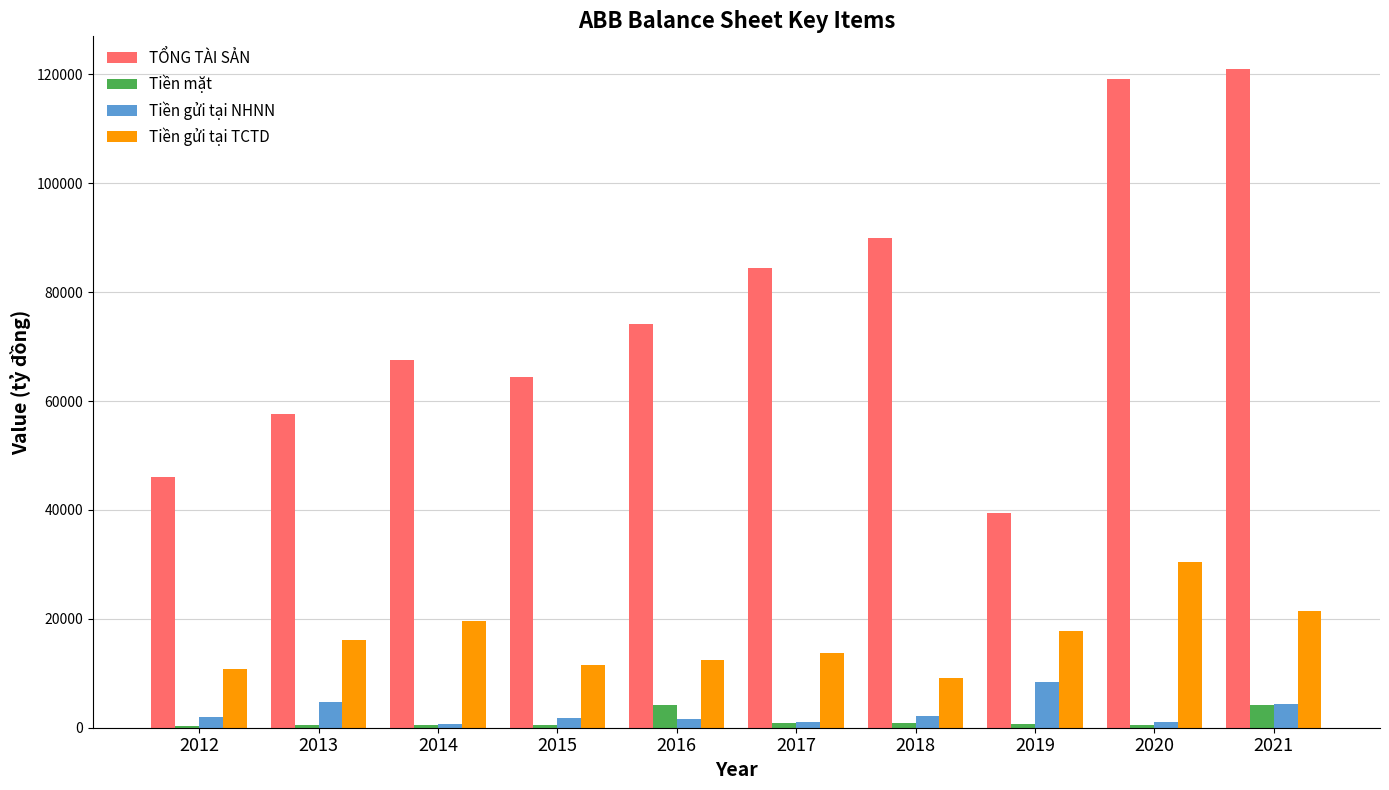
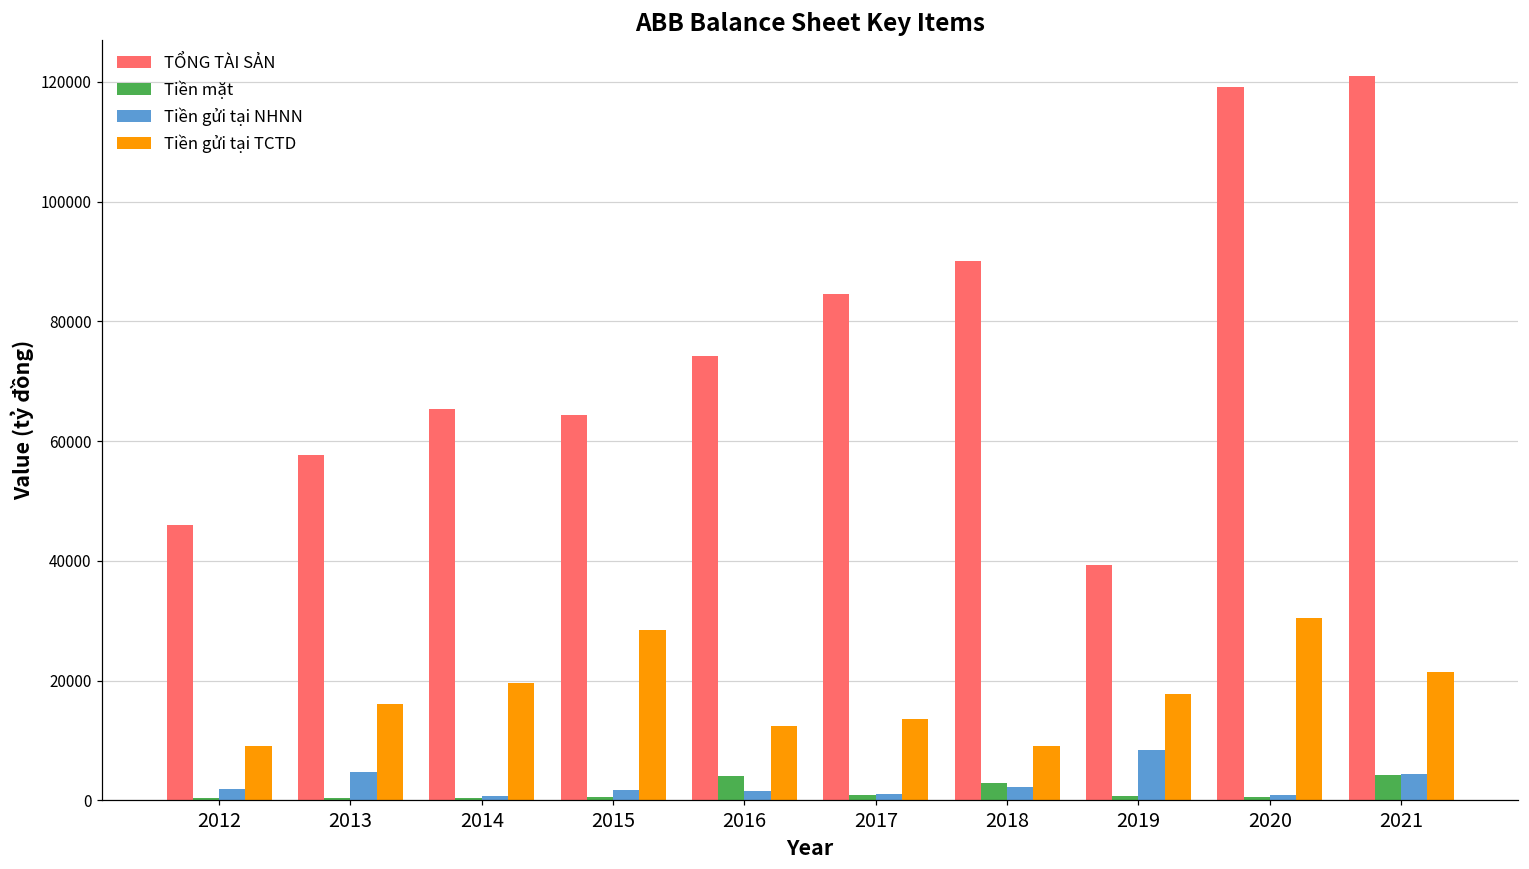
Tiền gửi tại TCTD, 2012: 11000 -> 9000
TỔNG TÀI SẢN, 2014: 67000 -> 65000
Tiền gửi tại TCTD, 2015: 12000 -> 28000
Tiền mặt, 2018: 1000 -> 3000
